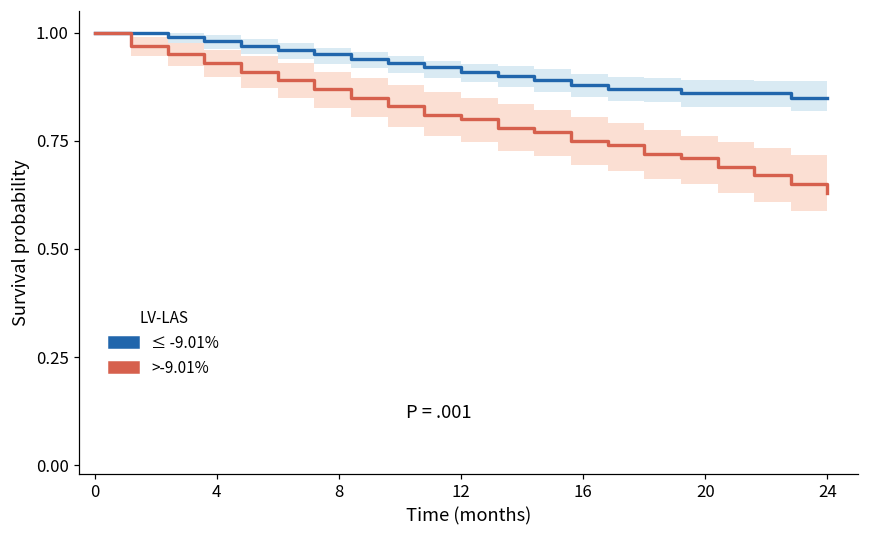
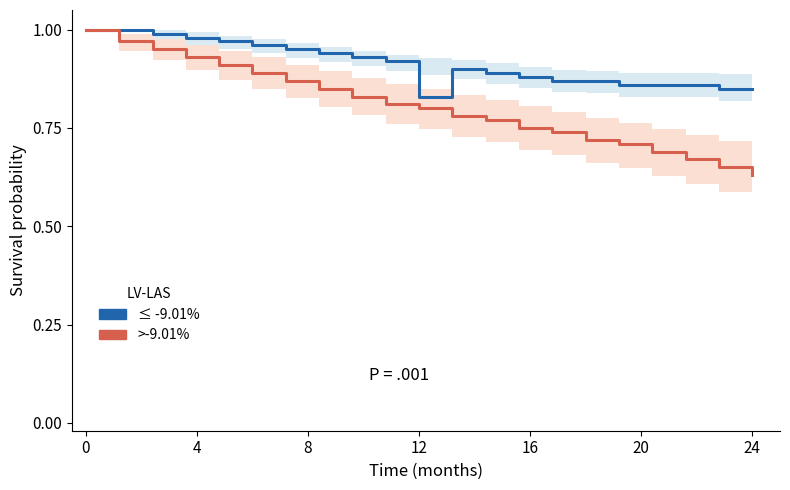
≤ -9.01%, 12: 0.91 -> 0.83
